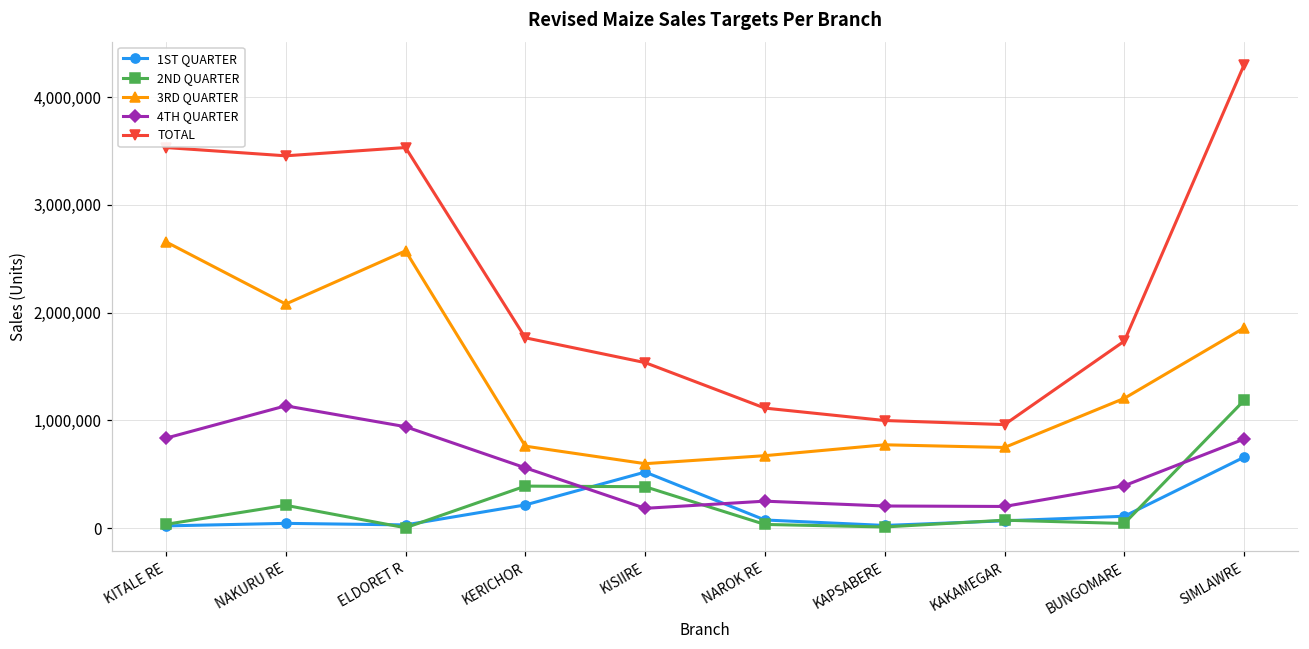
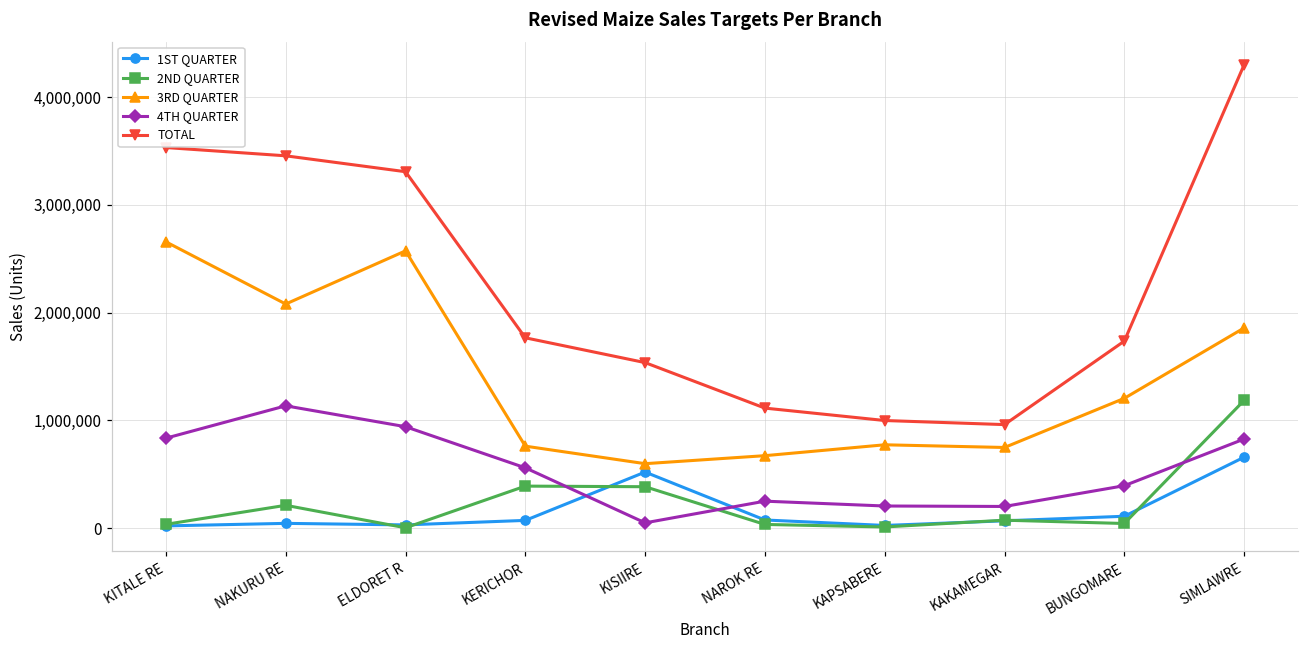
TOTAL, ELDORET R: 3,500,000 -> 3,300,000
1ST QUARTER, KERICHOR: 200,000 -> 100,000
4TH QUARTER, KISIIRE: 200,000 -> 0
